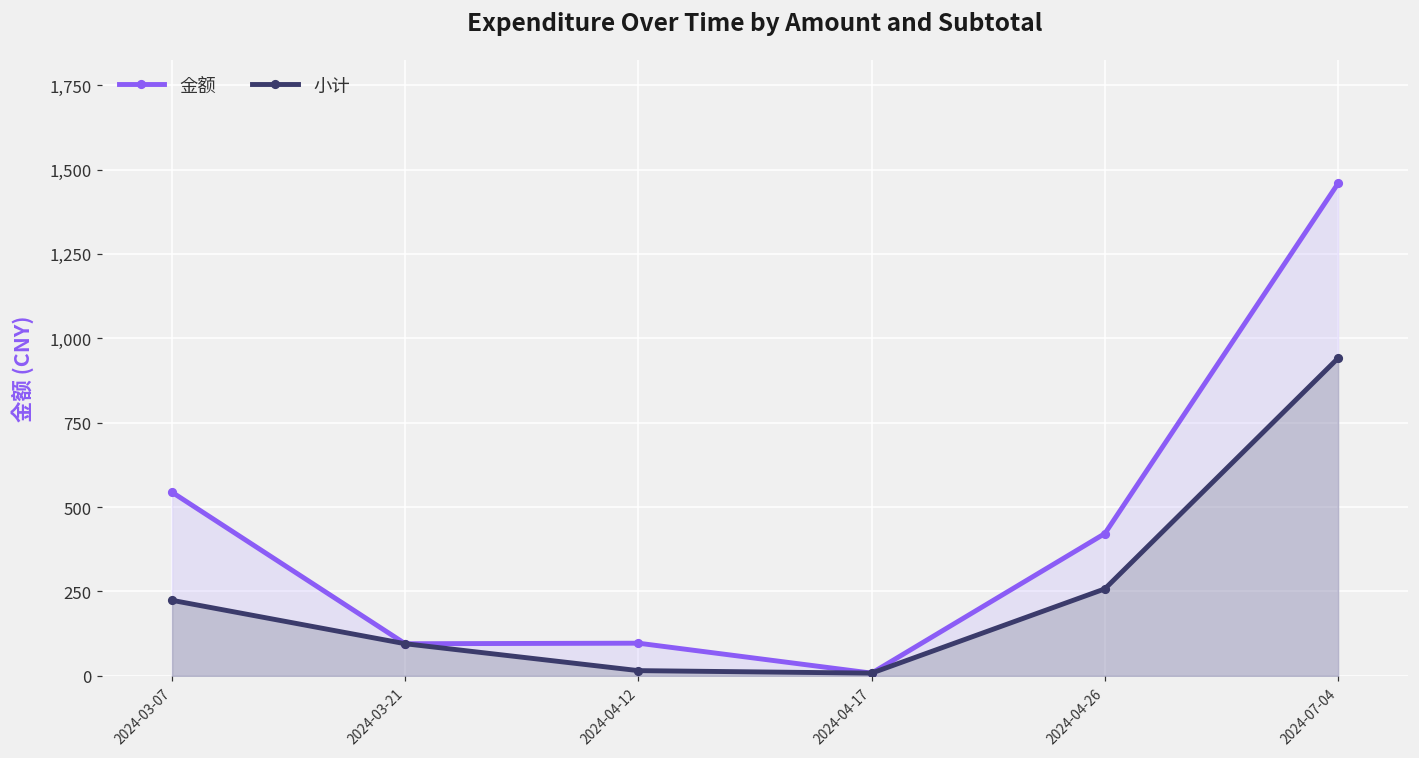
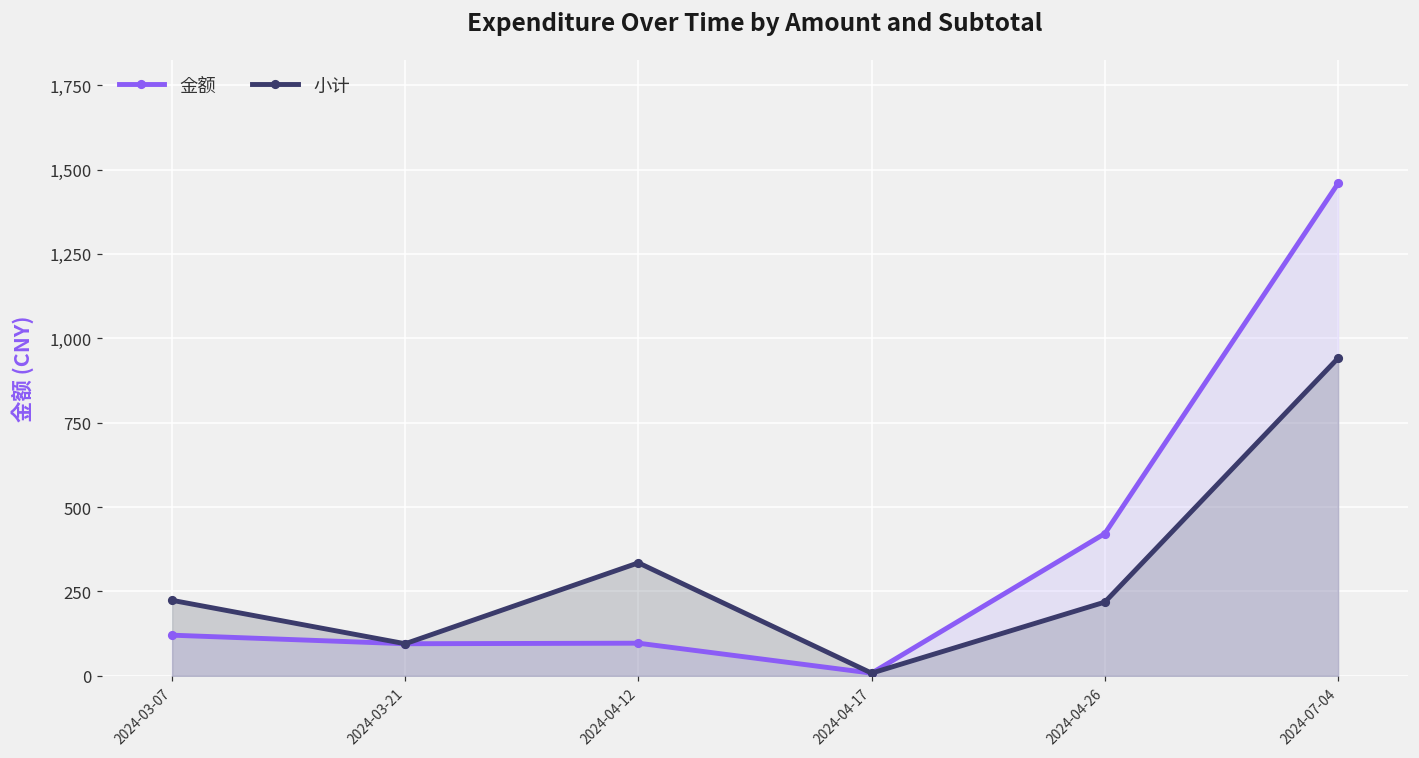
金额, 2024-03-07: 540 -> 120
小计, 2024-04-12: 20 -> 330
小计, 2024-04-26: 260 -> 220
